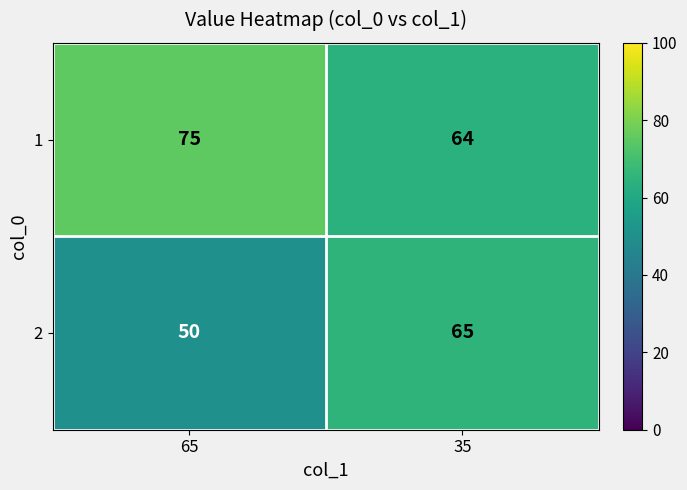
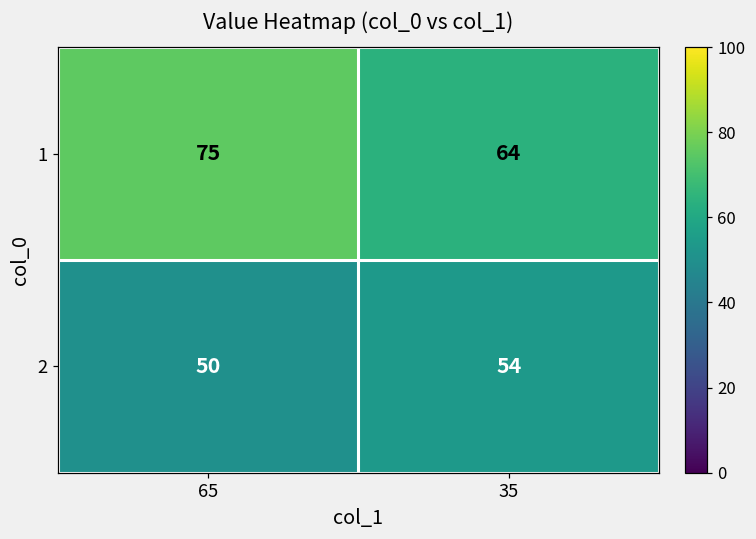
2, 35: 65 -> 54
